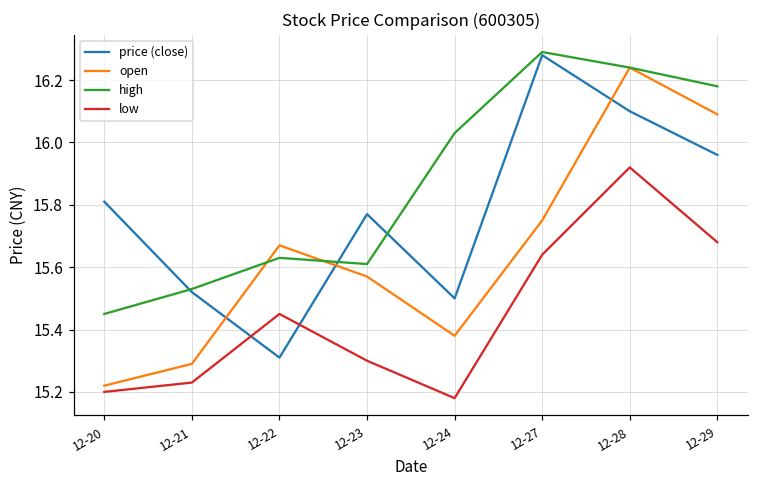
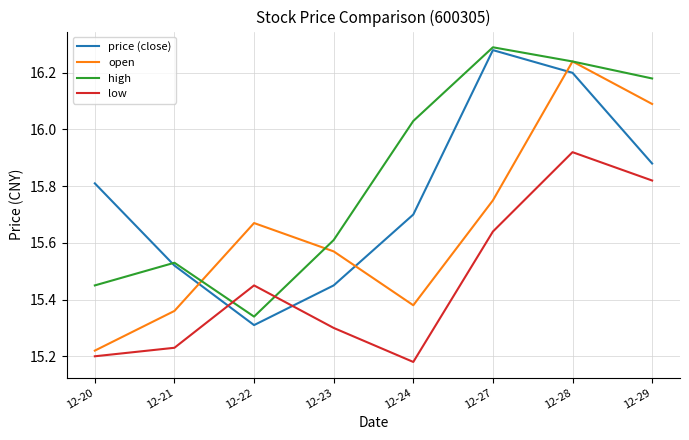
open, 12-21: 15.29 -> 15.36
high, 12-22: 15.63 -> 15.34
price (close), 12-23: 15.77 -> 15.45
price (close), 12-24: 15.5 -> 15.7
price (close), 12-28: 16.1 -> 16.2
price (close), 12-29: 15.96 -> 15.88
low, 12-29: 15.68 -> 15.82
